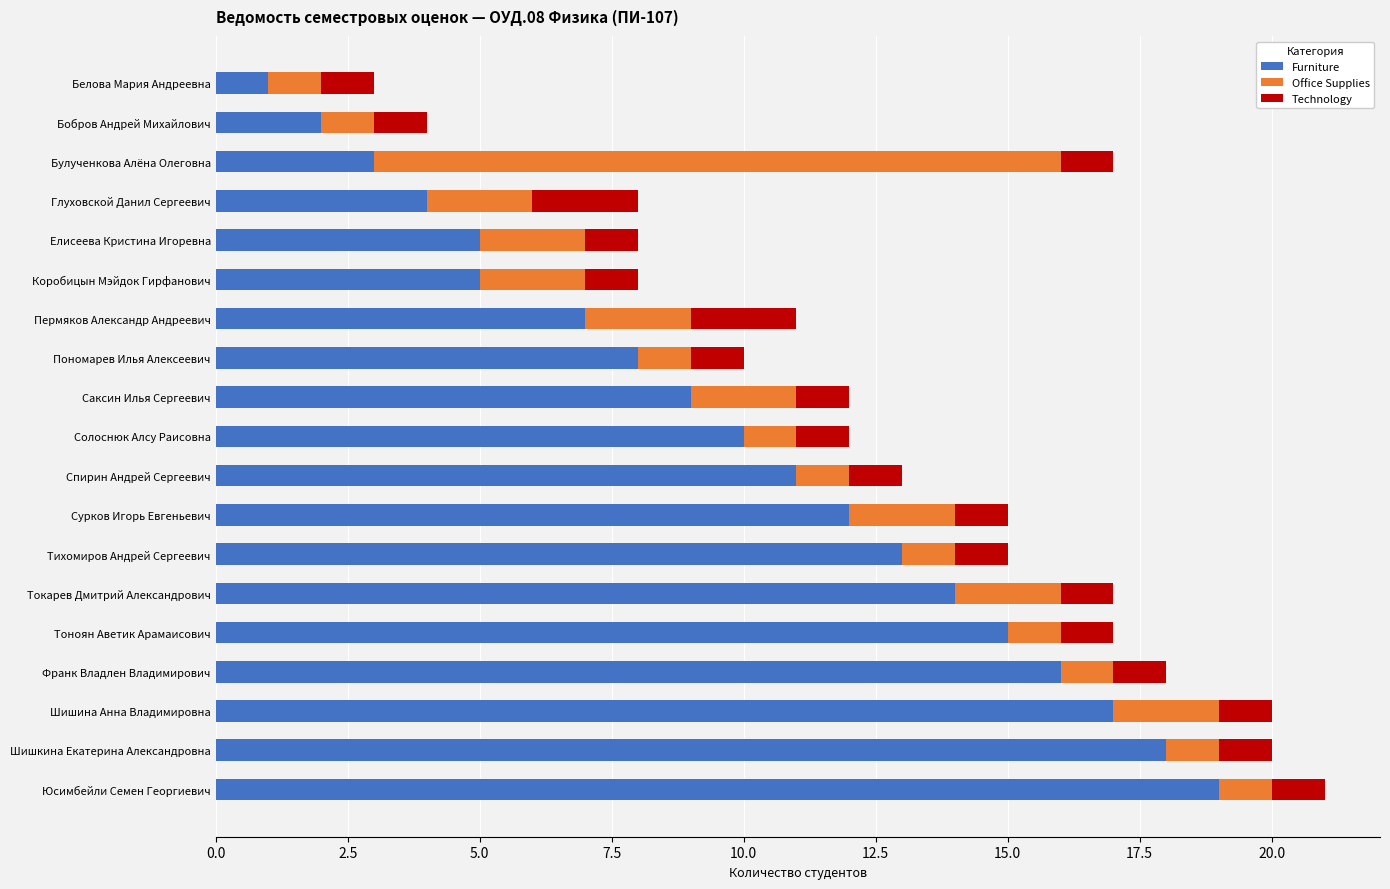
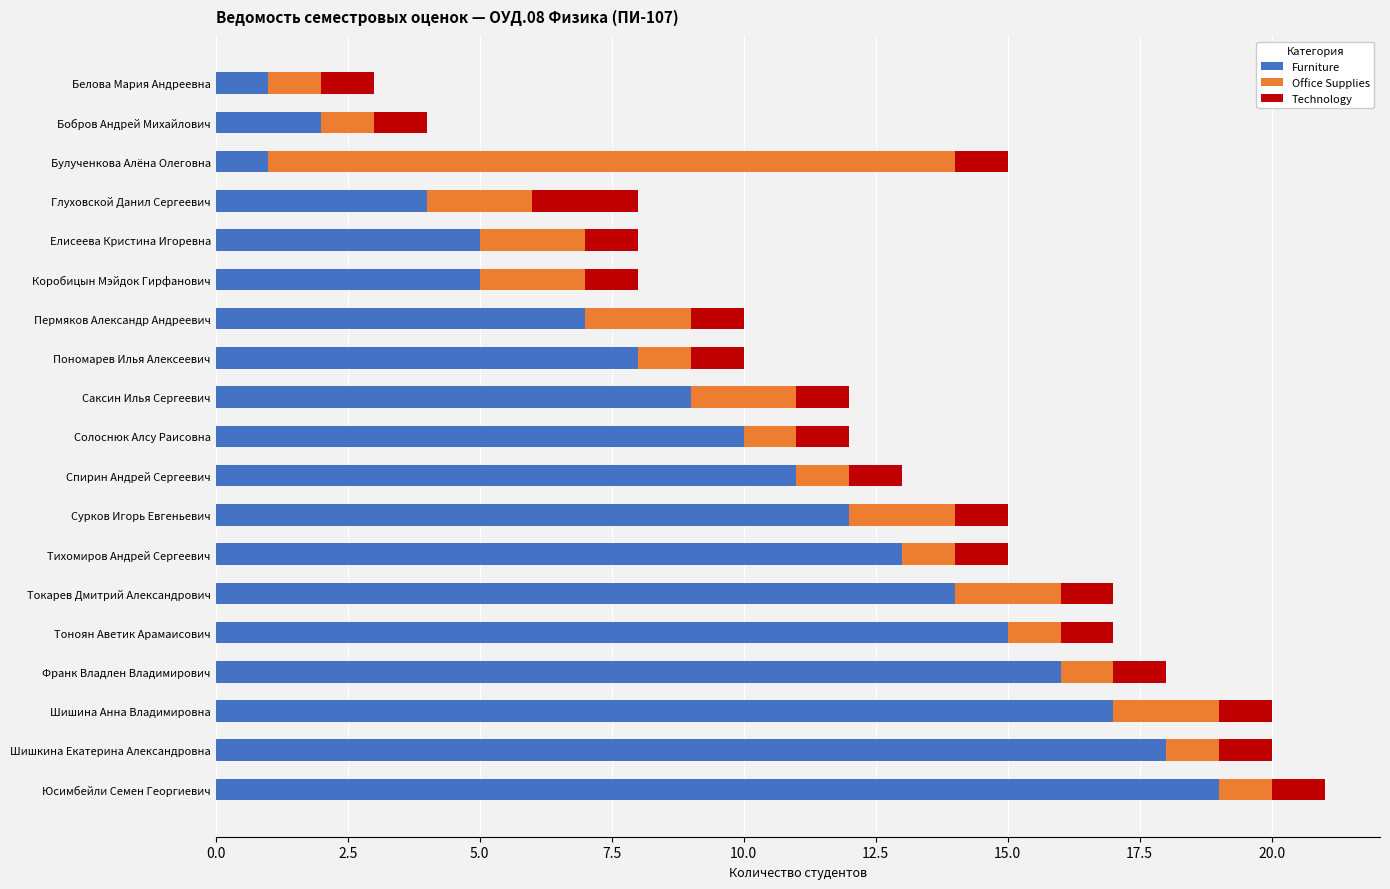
Furniture, Булученкова Алёна Олеговна: 3 -> 1
Technology, Пермяков Александр Андреевич: 2 -> 1
